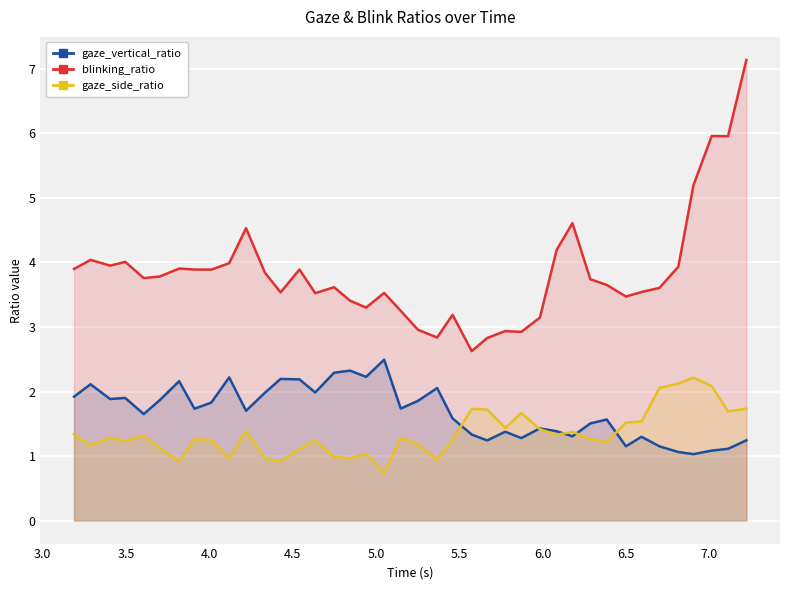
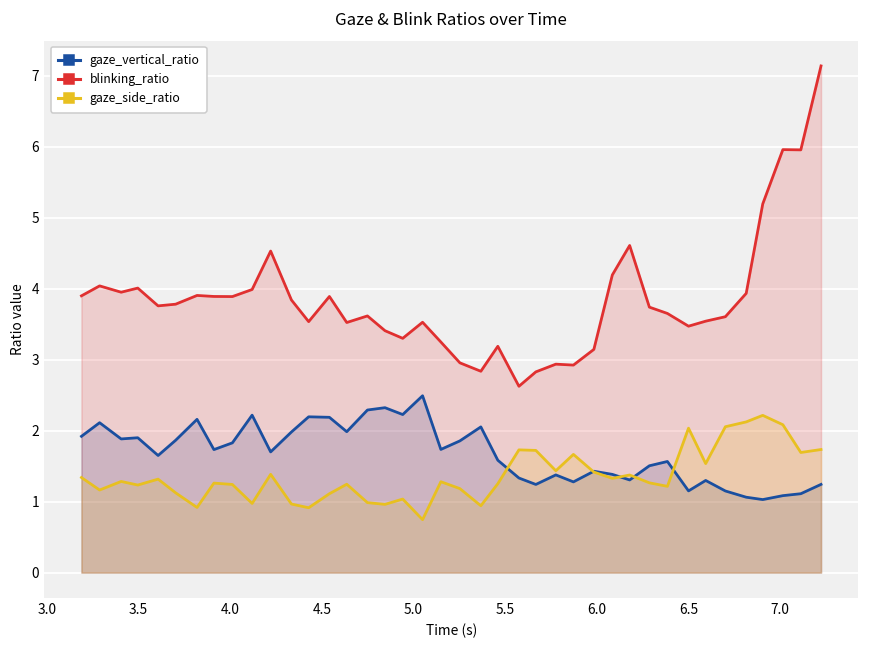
gaze_side_ratio, 6.5: 1.5 -> 2.0
